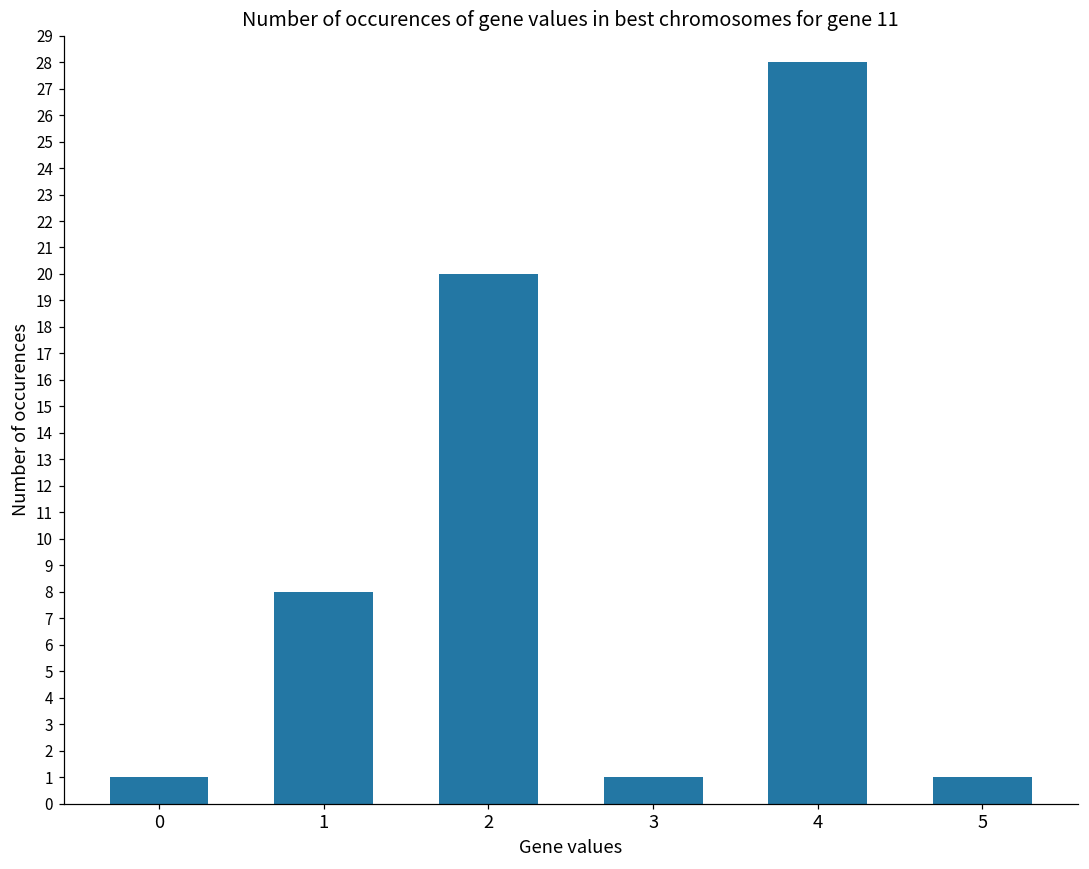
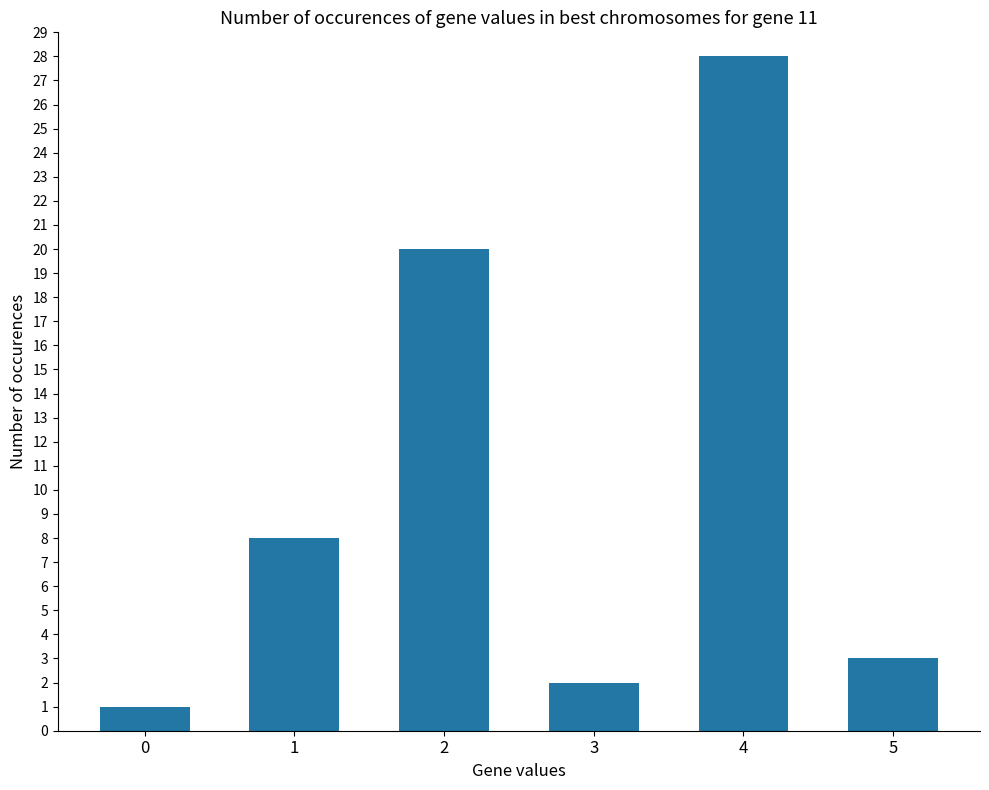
3: 1 -> 2
5: 1 -> 3
